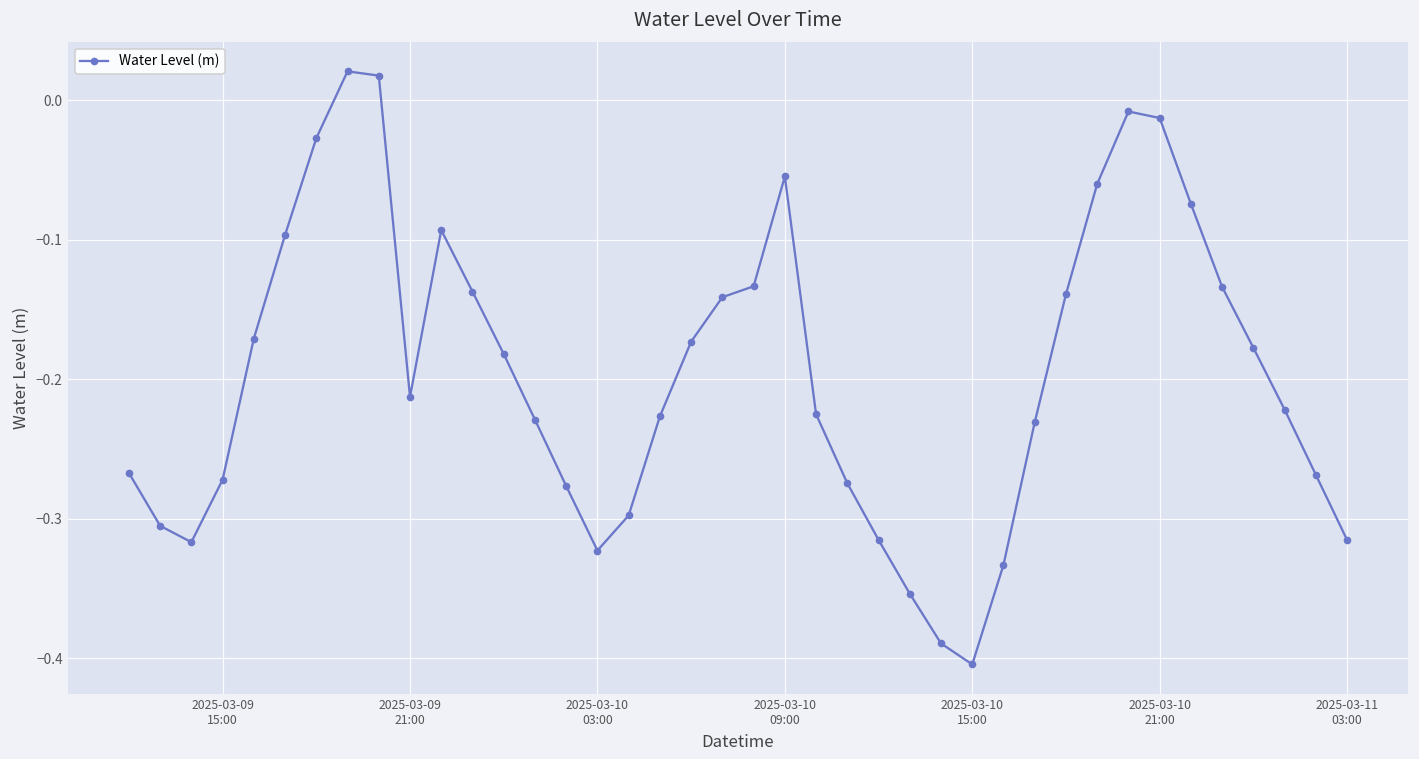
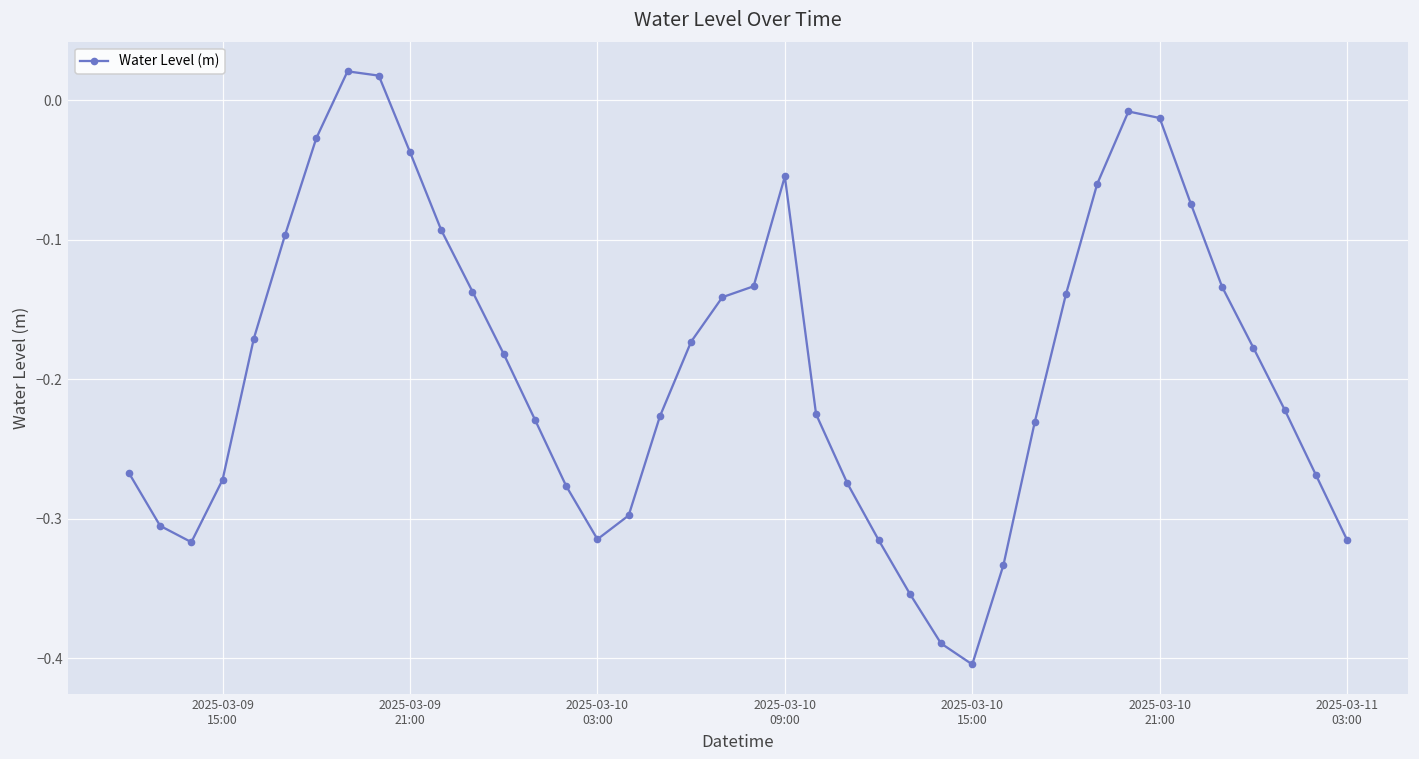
2025-03-09 21:00: -0.213 -> -0.037
2025-03-10 03:00: -0.323 -> -0.315
